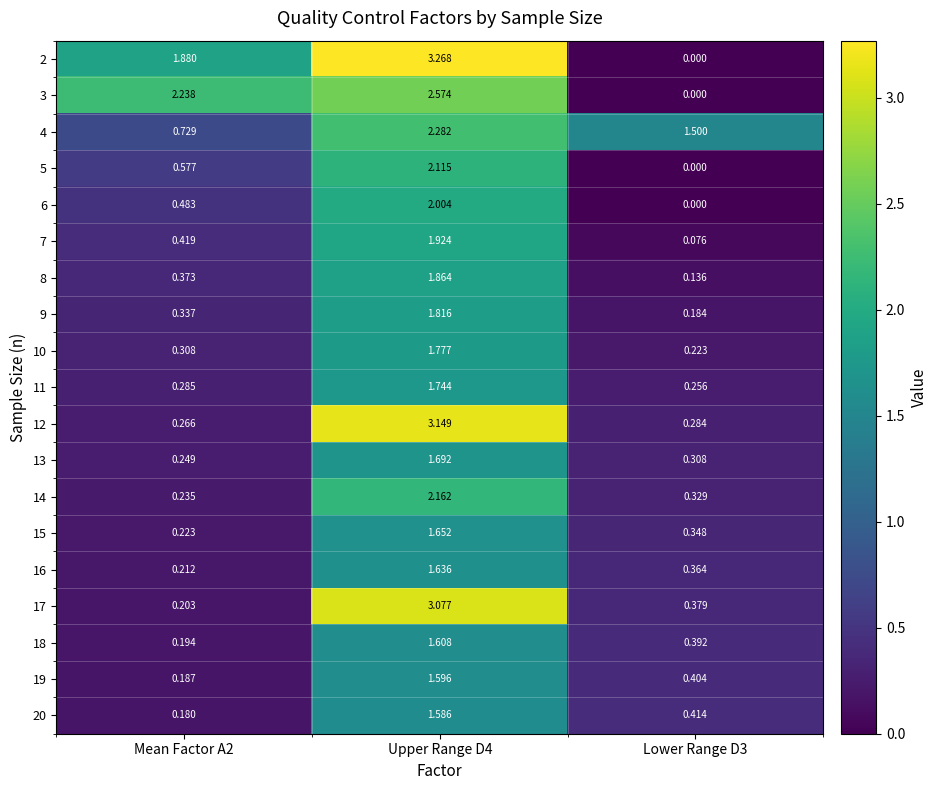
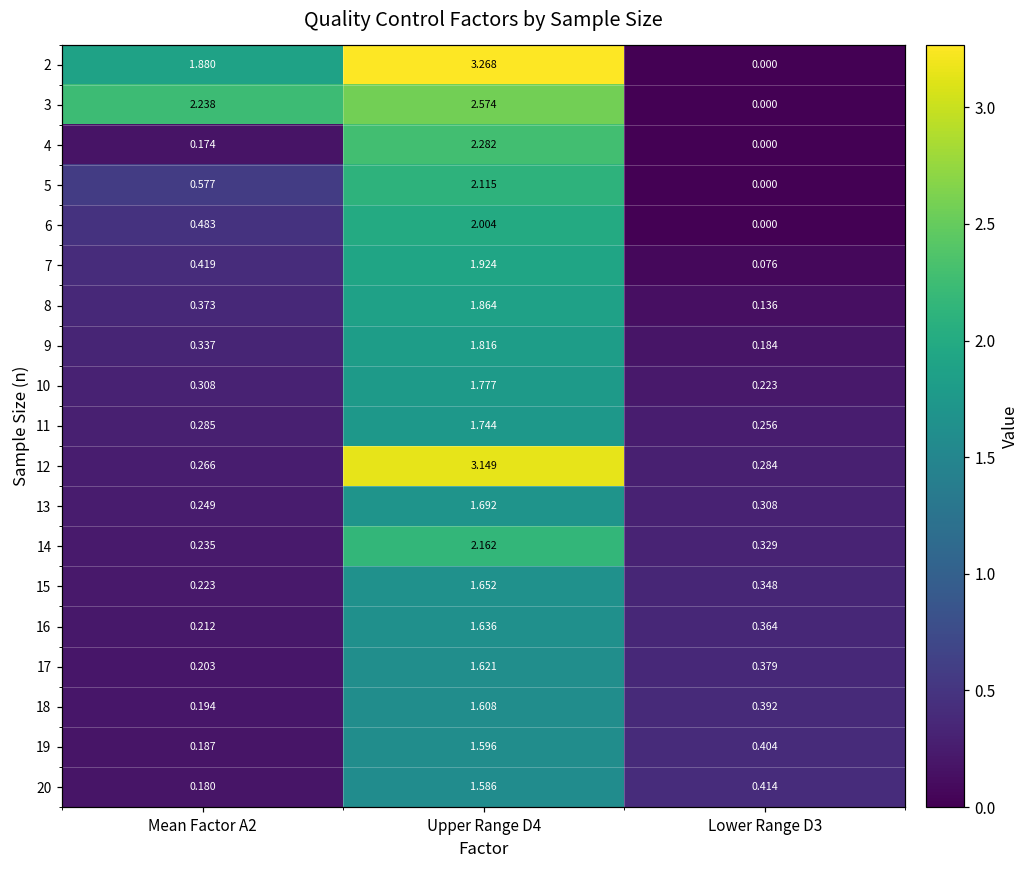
4, Mean Factor A2: 0.729 -> 0.174
4, Lower Range D3: 1.500 -> 0.000
17, Upper Range D4: 3.077 -> 1.621
